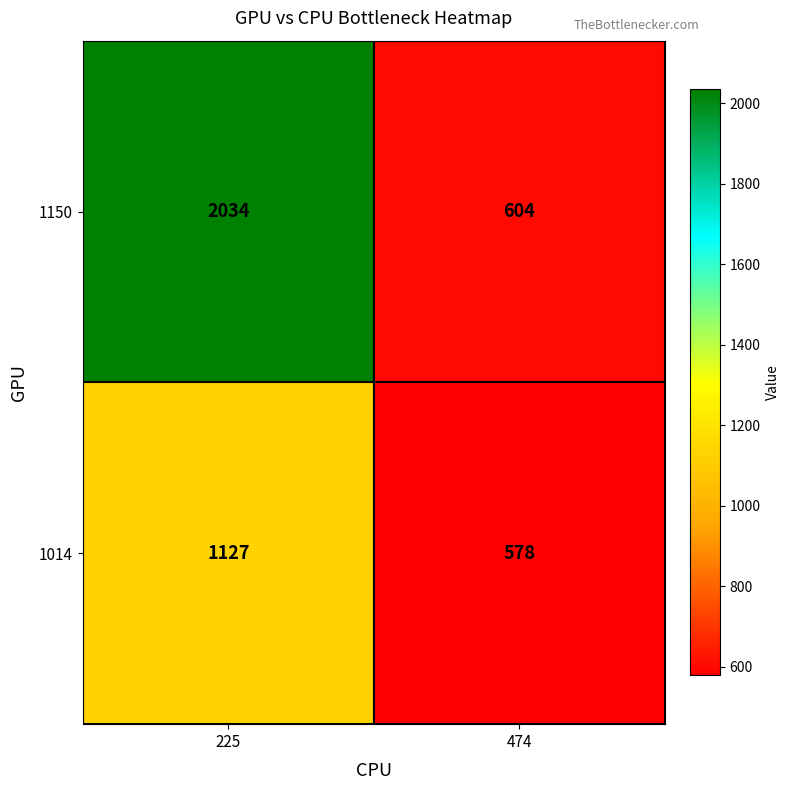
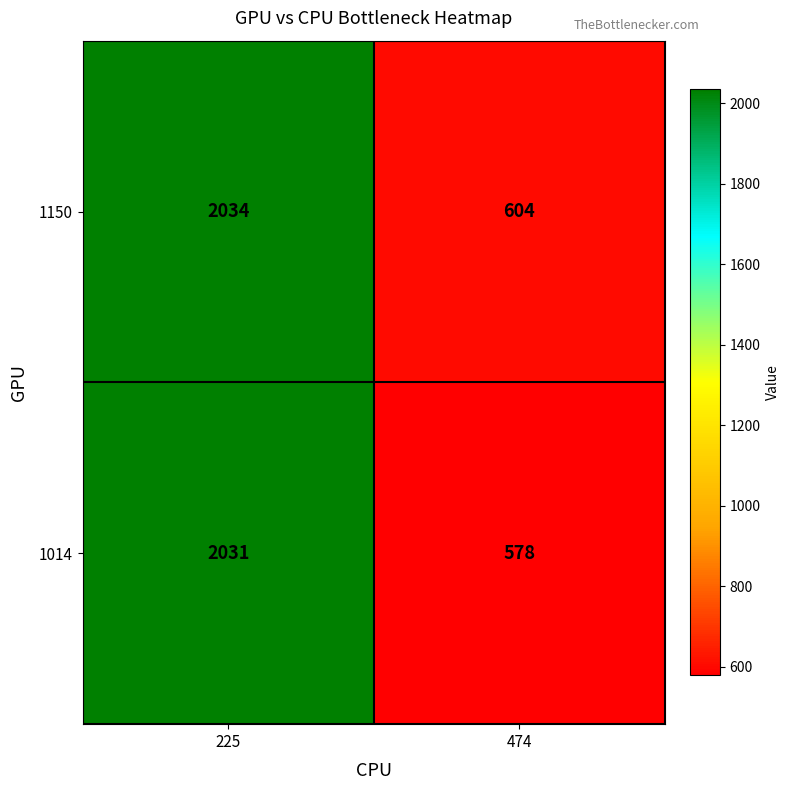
1014, 225: 1127 -> 2031
